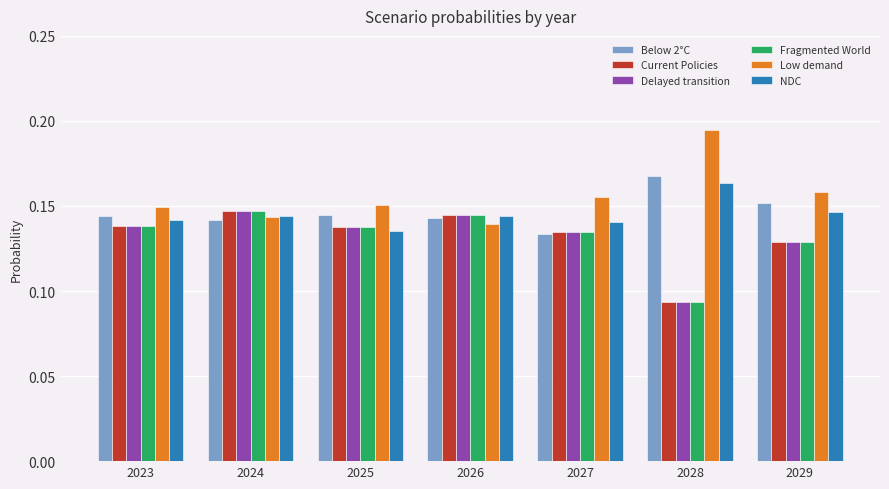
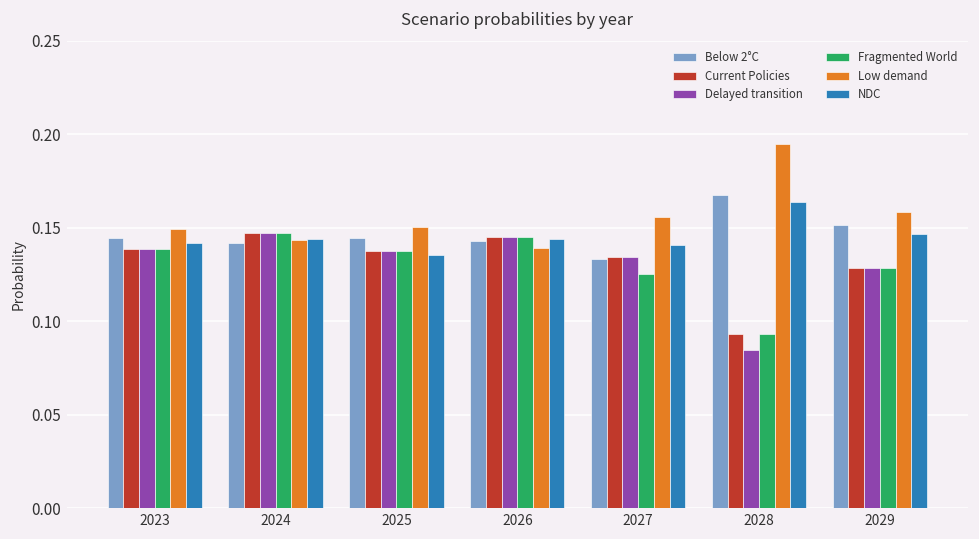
Fragmented World, 2027: 0.134 -> 0.125
Delayed transition, 2028: 0.093 -> 0.085
